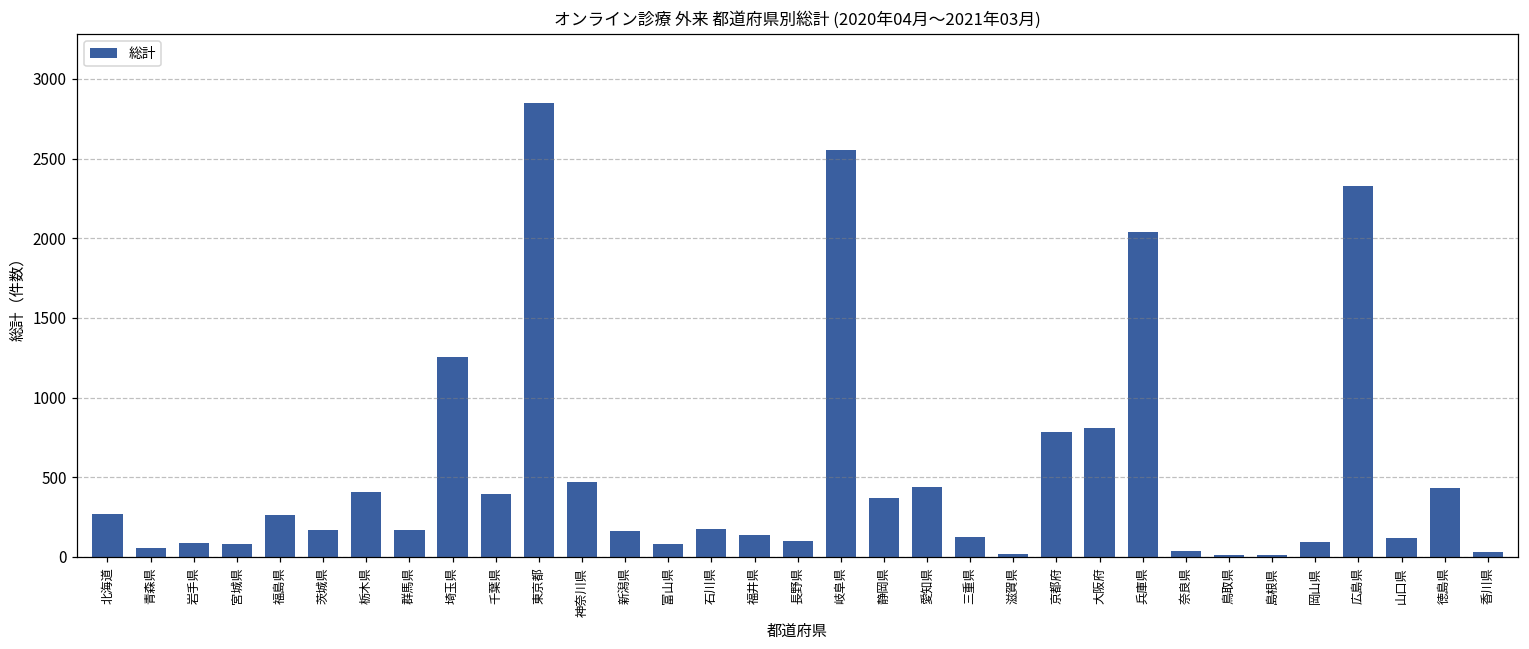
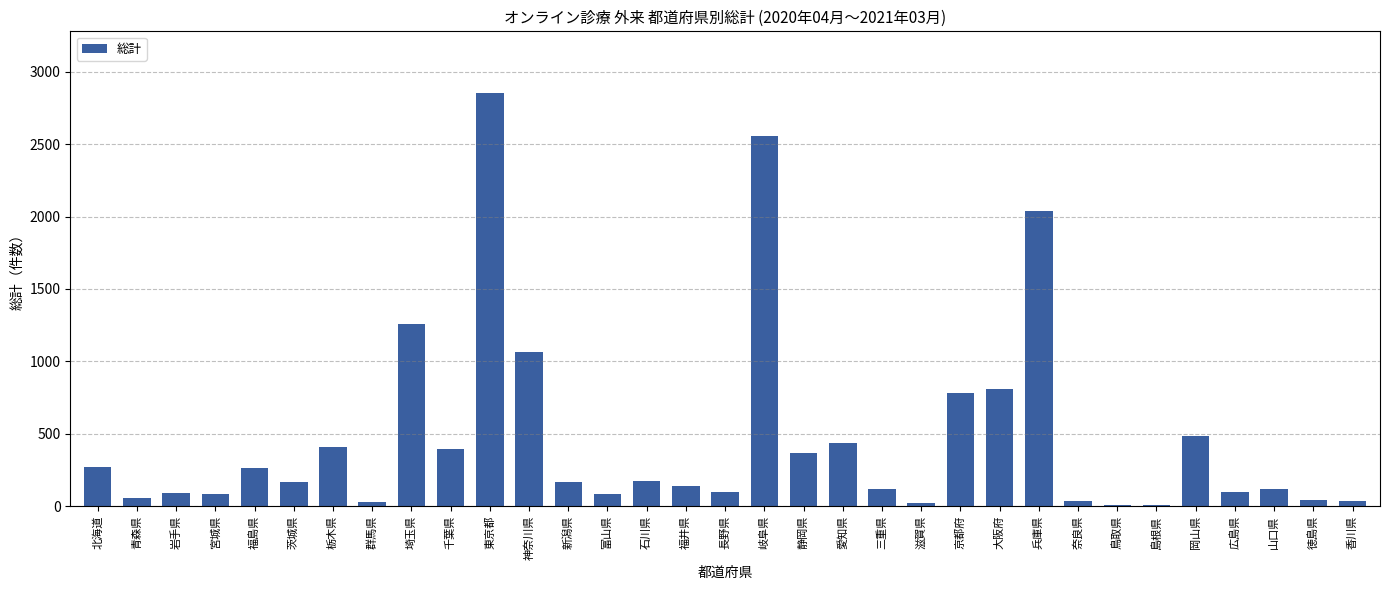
群馬県: 170 -> 30
神奈川県: 470 -> 1060
岡山県: 100 -> 480
広島県: 2330 -> 100
徳島県: 430 -> 50
